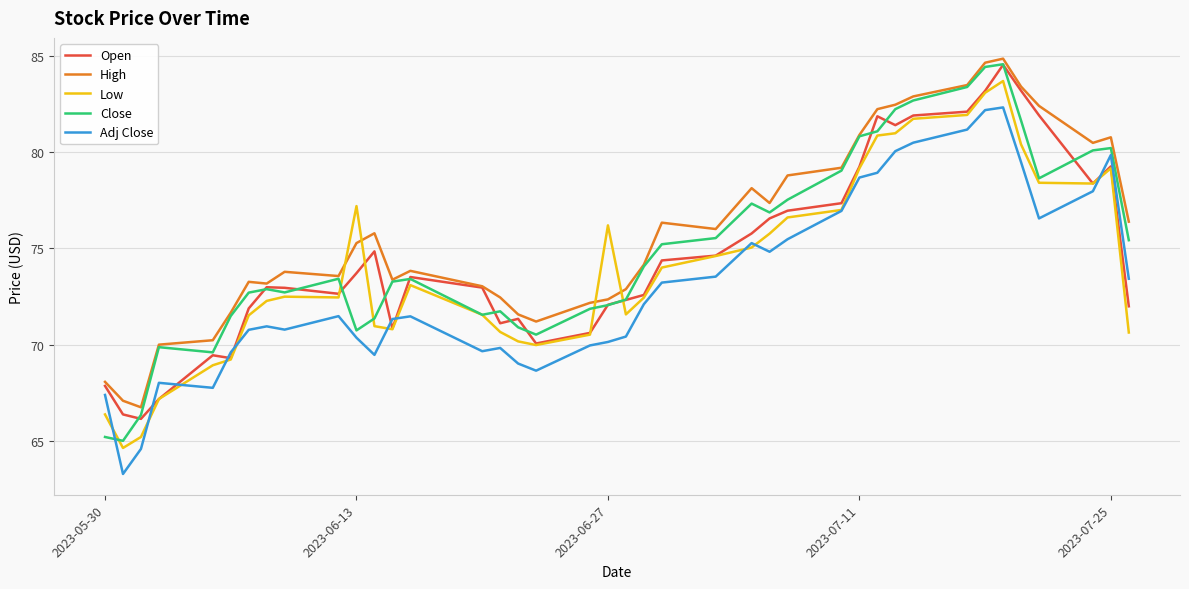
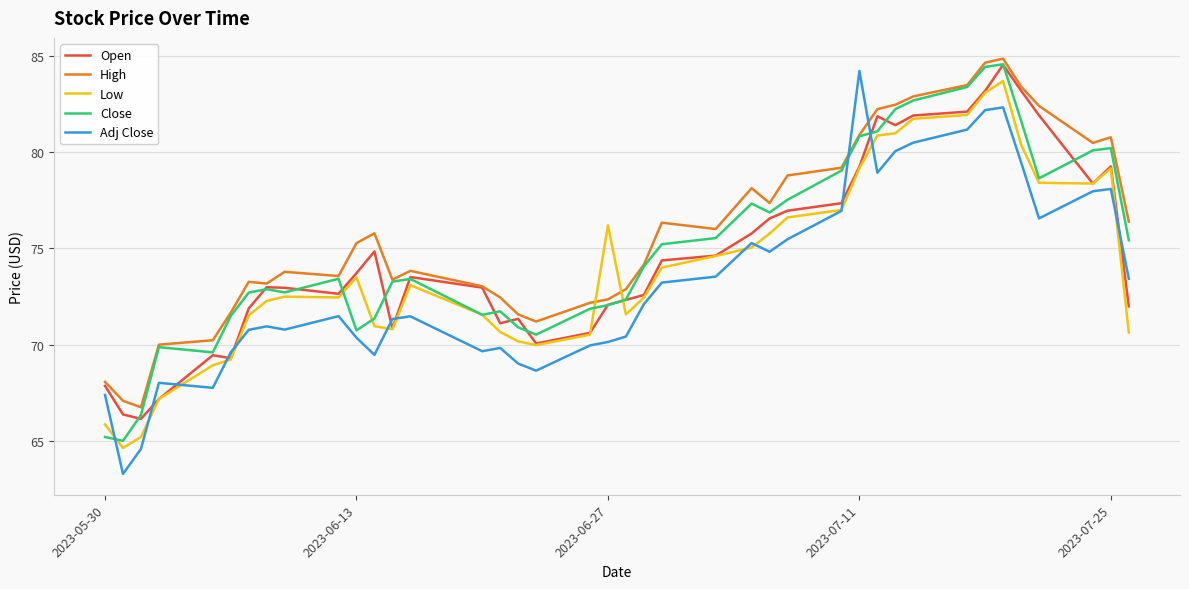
Low, 2023-05-30: 66.4 -> 65.9
Low, 2023-06-13: 77.2 -> 73.5
Adj Close, 2023-07-11: 78.7 -> 84.2
Adj Close, 2023-07-25: 79.9 -> 78.1
